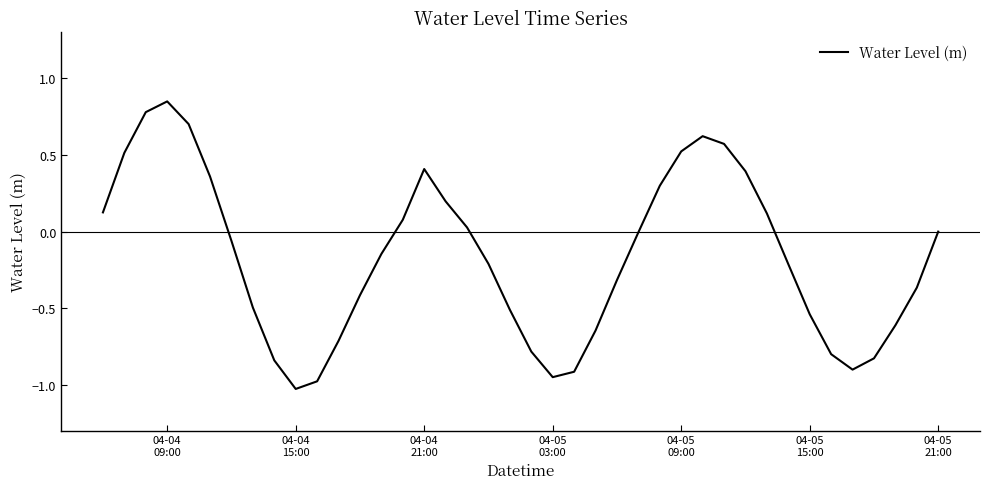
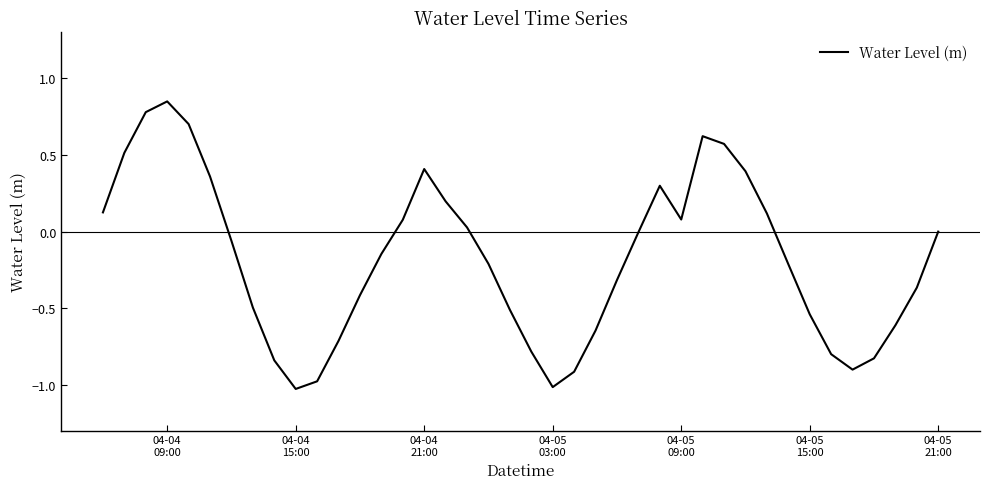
04-05 03:00: -0.95 -> -1.02
04-05 09:00: 0.52 -> 0.08
